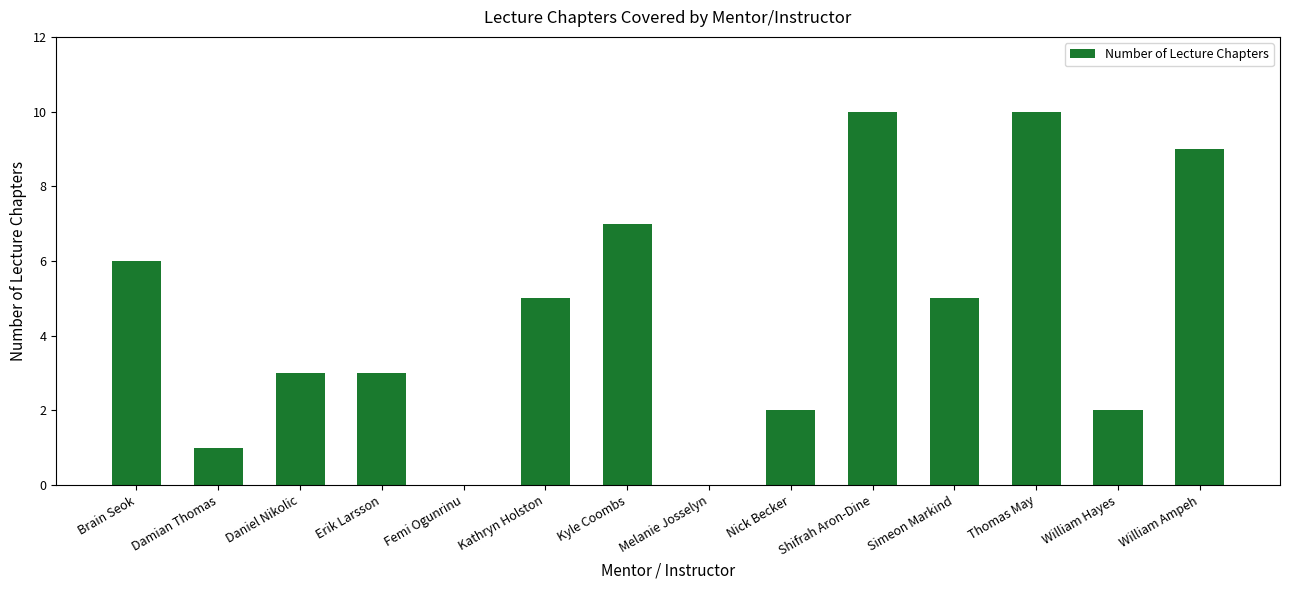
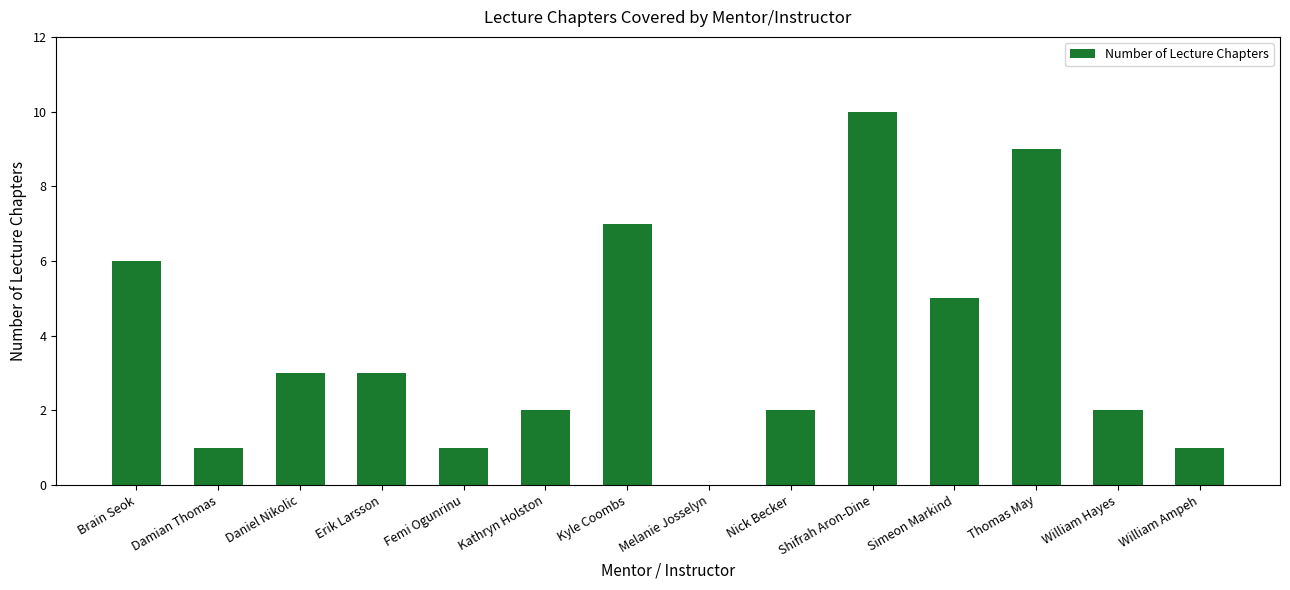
Femi Ogunrinu: 0 -> 1
Kathryn Holston: 5 -> 2
Thomas May: 10 -> 9
William Ampeh: 9 -> 1
